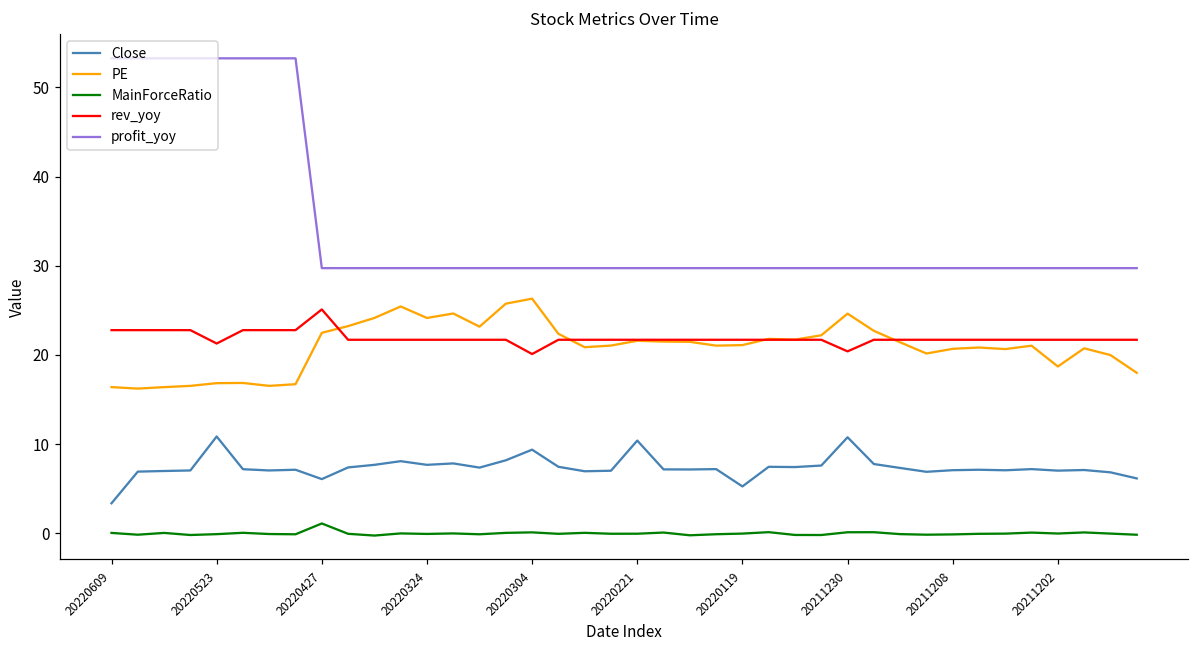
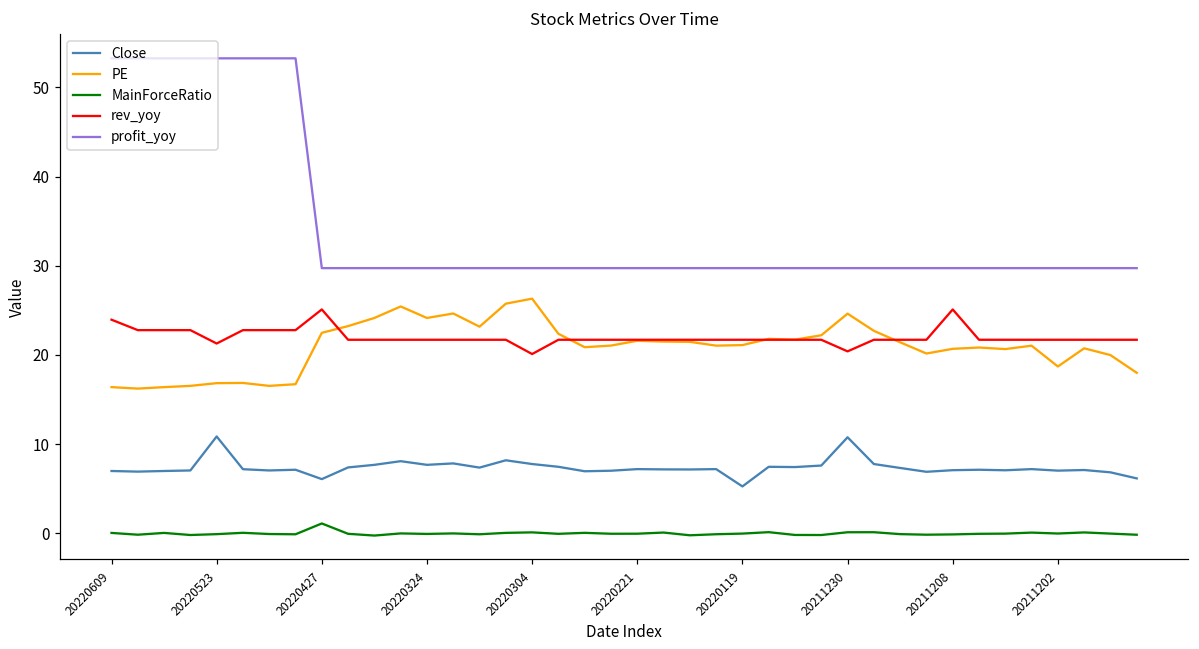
Close, 20220609: 3 -> 7
rev_yoy, 20220609: 23 -> 24
Close, 20220304: 9 -> 8
Close, 20220221: 10 -> 7
rev_yoy, 20211208: 22 -> 25
